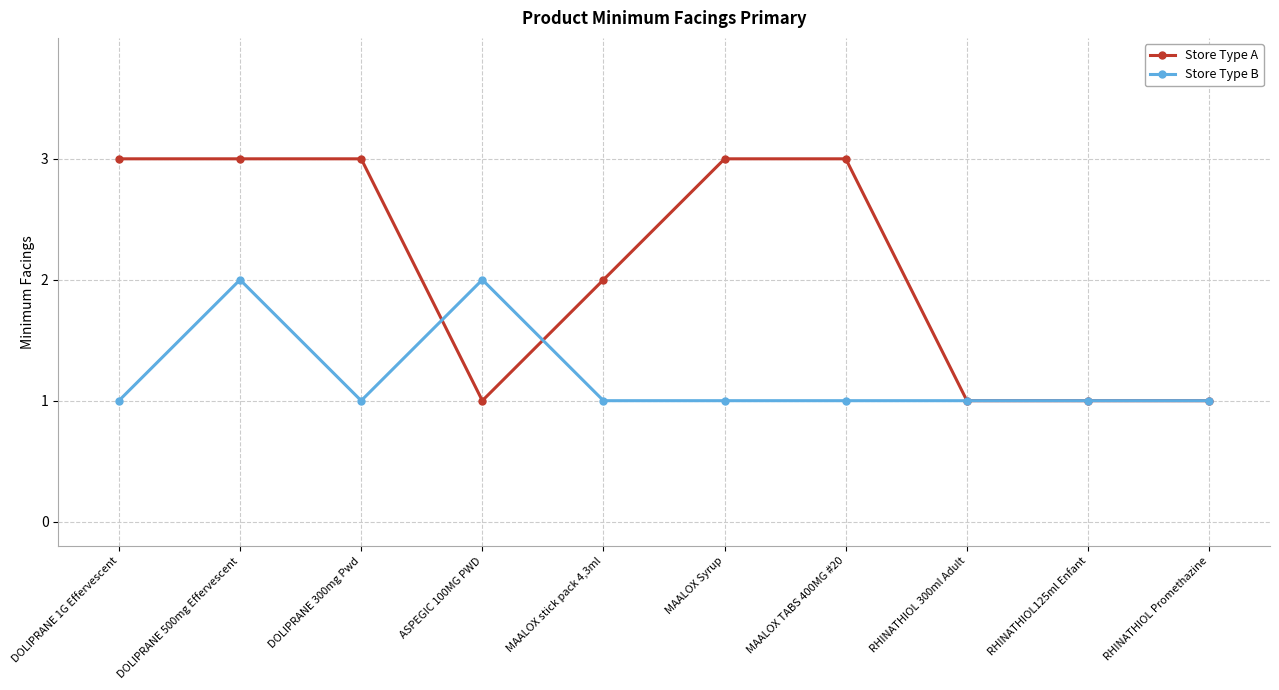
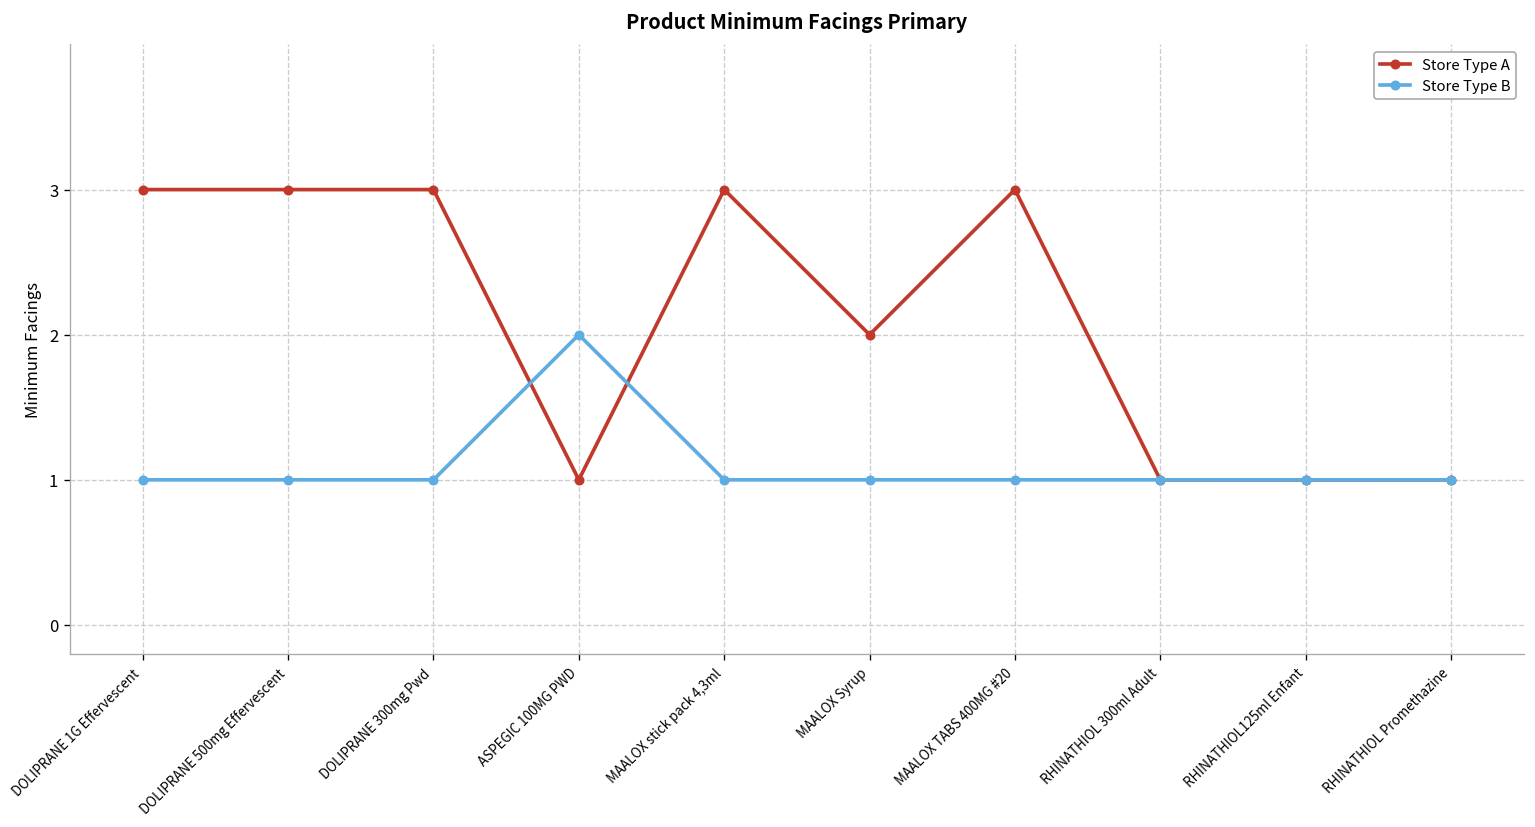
Store Type B, DOLIPRANE 500mg Effervescent: 2 -> 1
Store Type A, MAALOX stick pack 4,3ml: 2 -> 3
Store Type A, MAALOX Syrup: 3 -> 2
